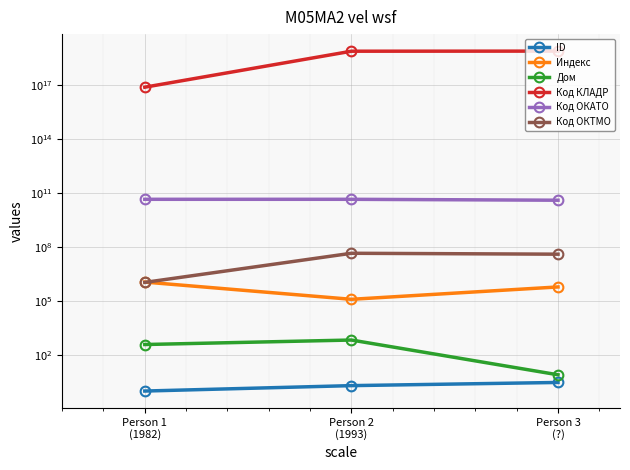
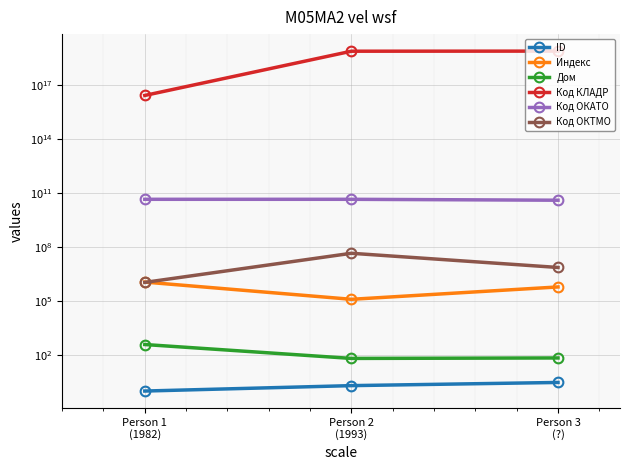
Код КЛАДР, Person 1 (1982): 80000000000000000 -> 30000000000000000
Дом, Person 2 (1993): 700 -> 70
Дом, Person 3 (?): 10 -> 70
Код ОКТМО, Person 3 (?): 40000000 -> 7000000
